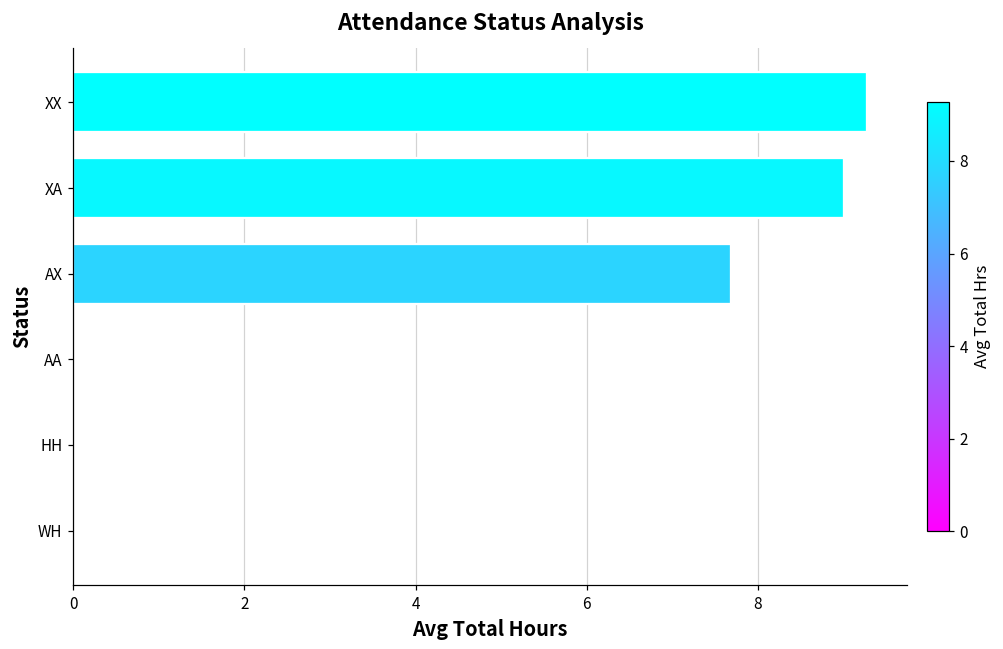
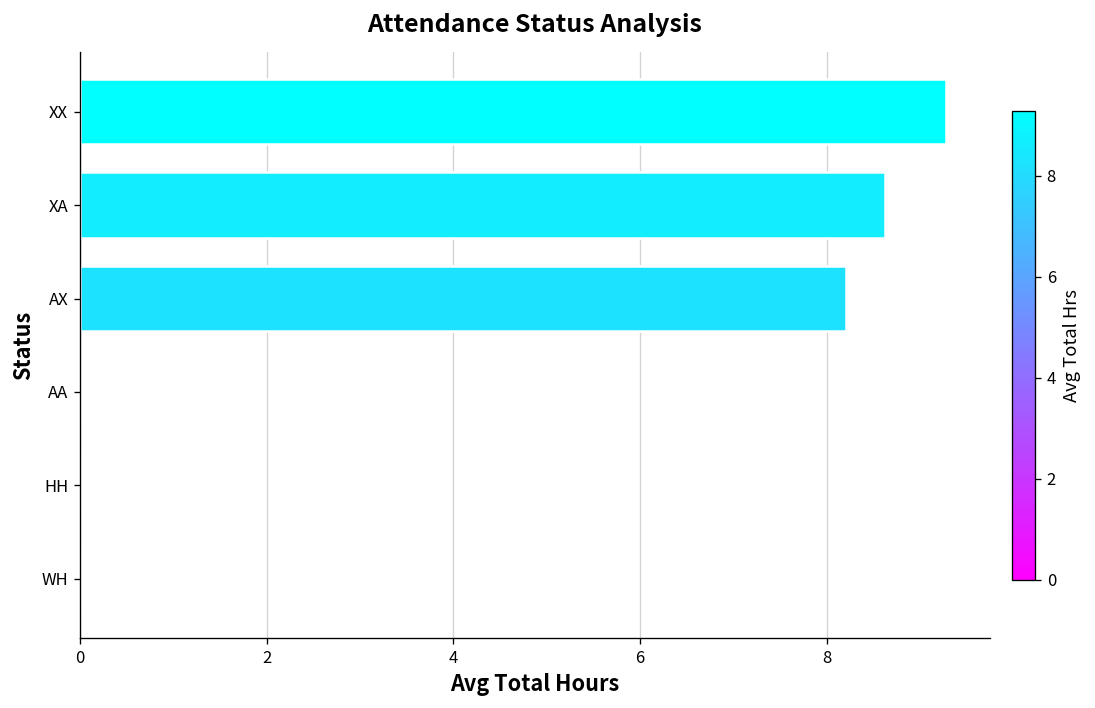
XA: 9.0 -> 8.6
AX: 7.7 -> 8.2
